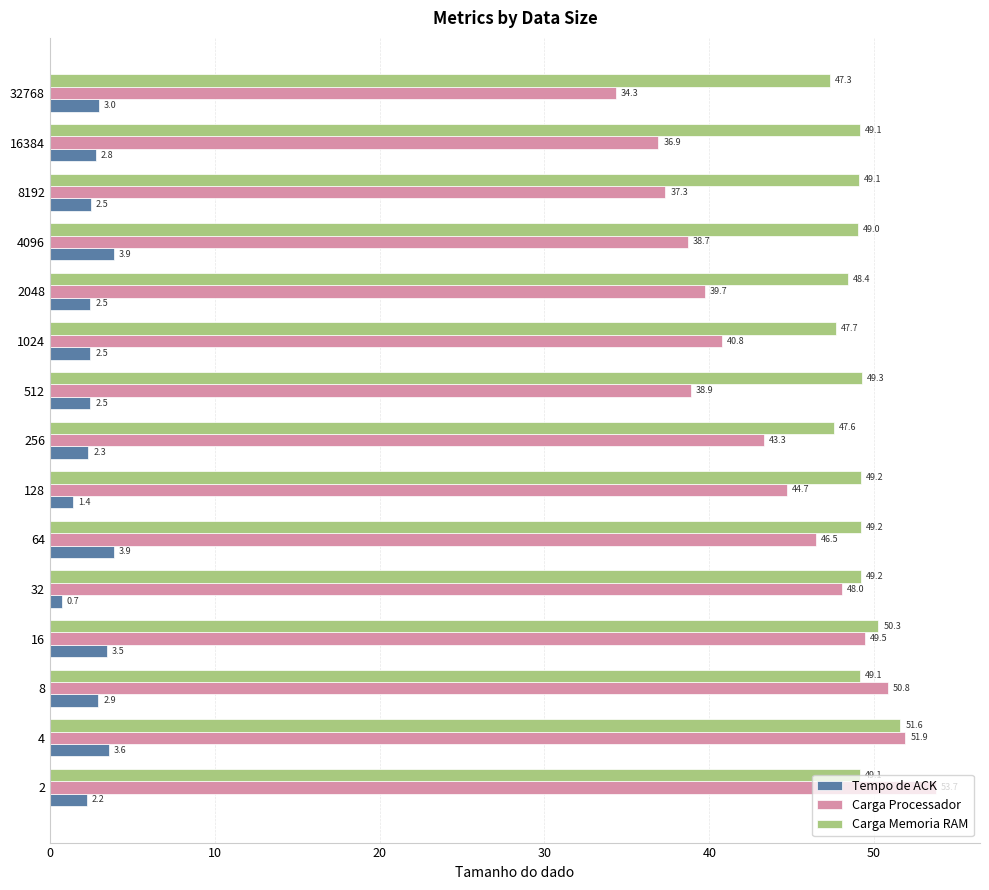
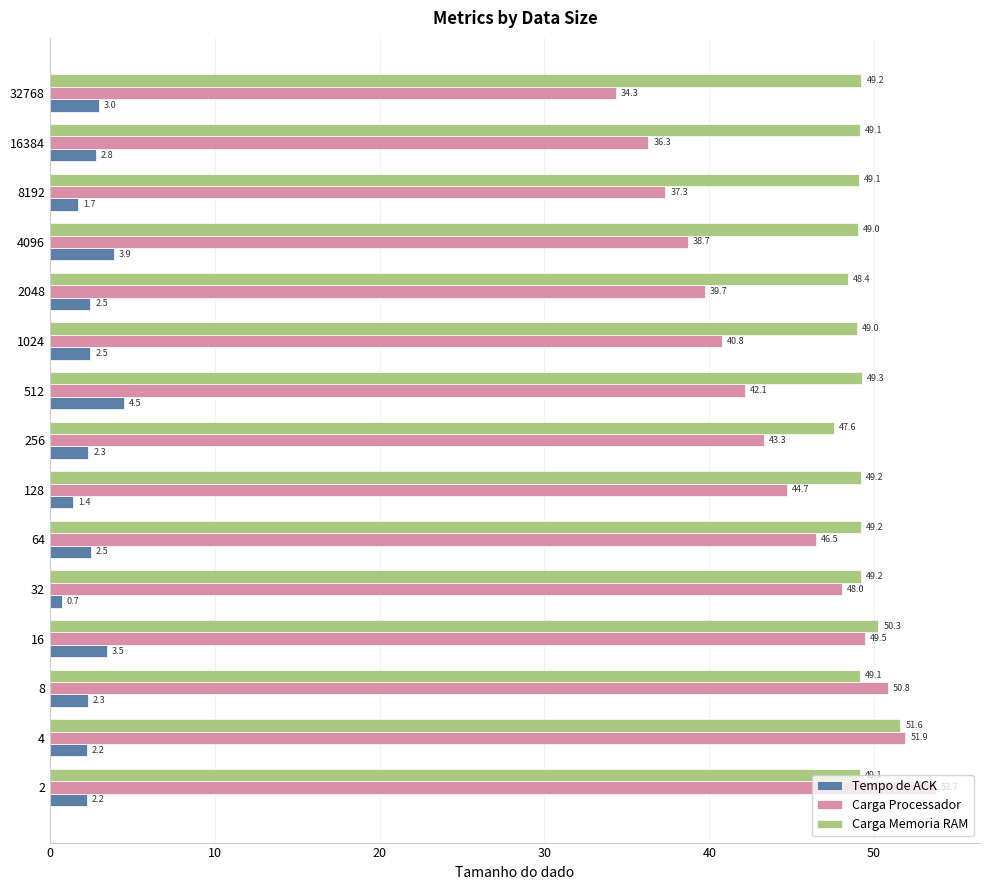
Carga Memoria RAM, 32768: 47.3 -> 49.2
Carga Processador, 16384: 36.9 -> 36.3
Tempo de ACK, 8192: 2.5 -> 1.7
Carga Memoria RAM, 1024: 47.7 -> 49.0
Carga Processador, 512: 38.9 -> 42.1
Tempo de ACK, 512: 2.5 -> 4.5
Tempo de ACK, 64: 3.9 -> 2.5
Tempo de ACK, 8: 2.9 -> 2.3
Tempo de ACK, 4: 3.6 -> 2.2
